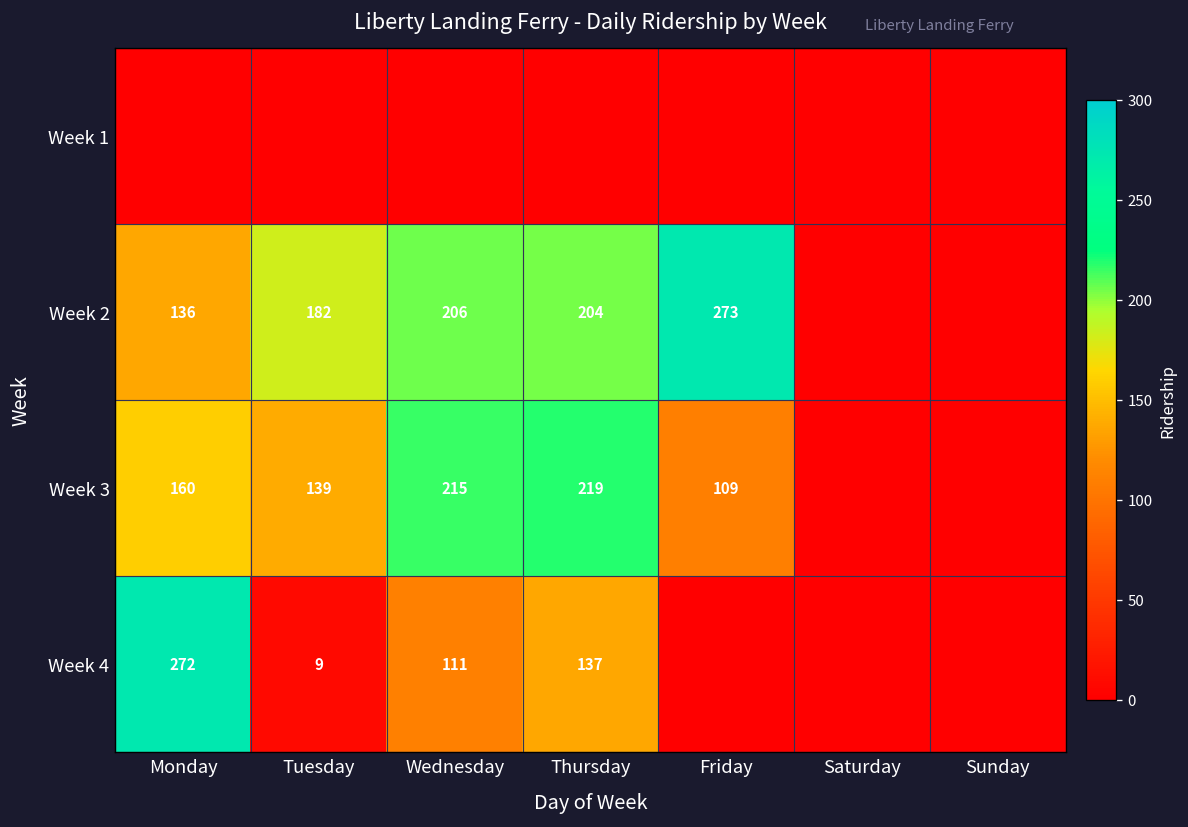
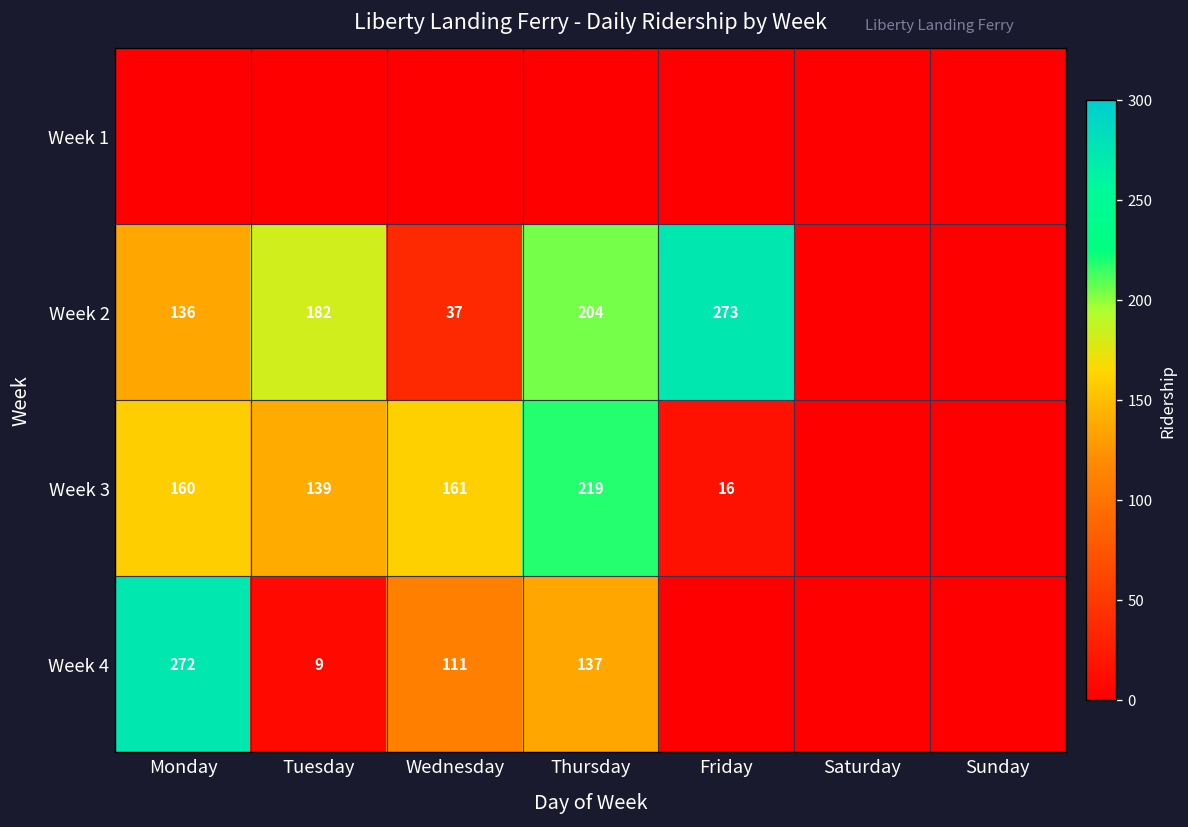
Week 2, Wednesday: 206 -> 37
Week 3, Wednesday: 215 -> 161
Week 3, Friday: 109 -> 16
